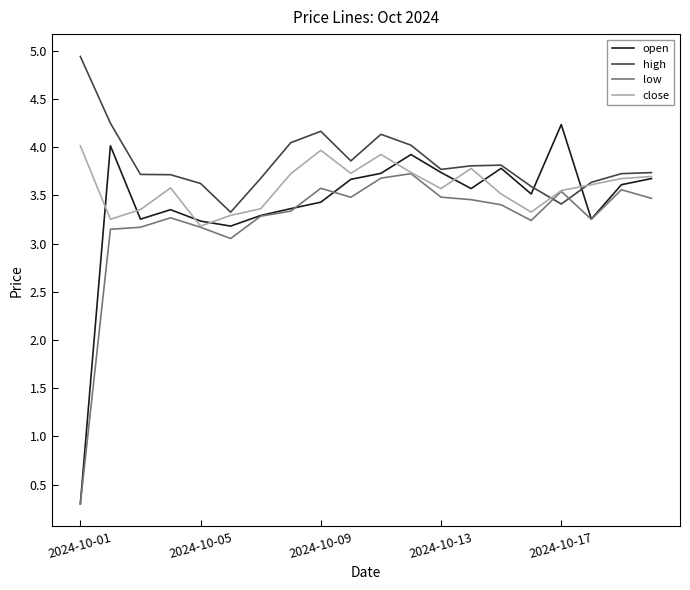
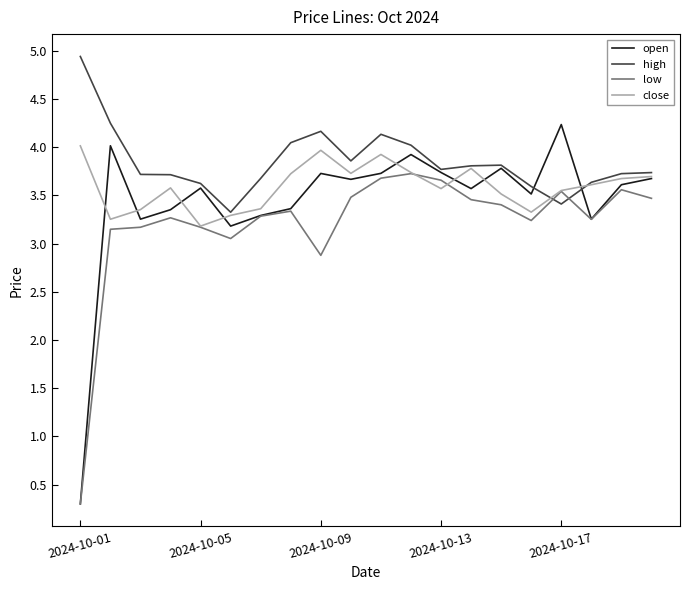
open, 2024-10-05: 3.2 -> 3.6
open, 2024-10-09: 3.4 -> 3.7
low, 2024-10-09: 3.6 -> 2.9
low, 2024-10-13: 3.5 -> 3.7
